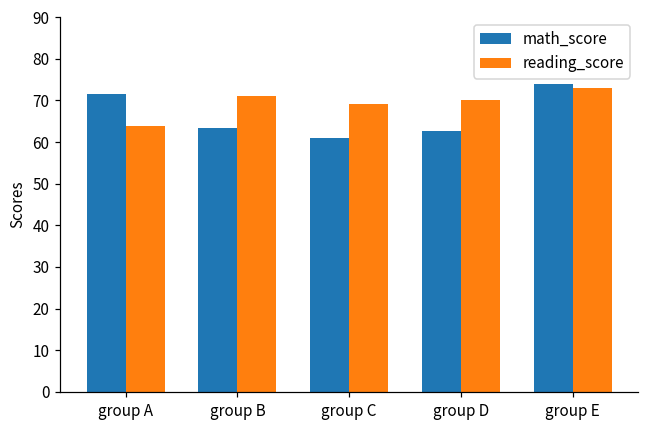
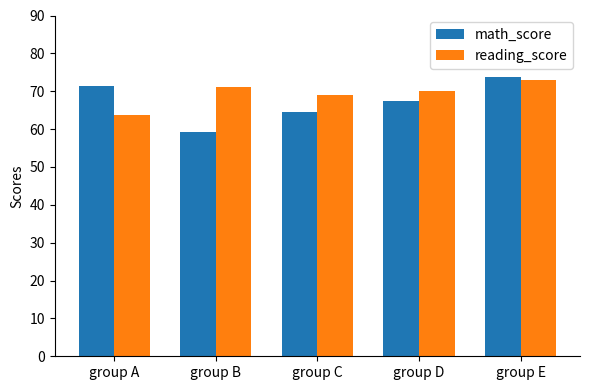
math_score, group B: 63 -> 59
math_score, group C: 61 -> 64
math_score, group D: 63 -> 67
